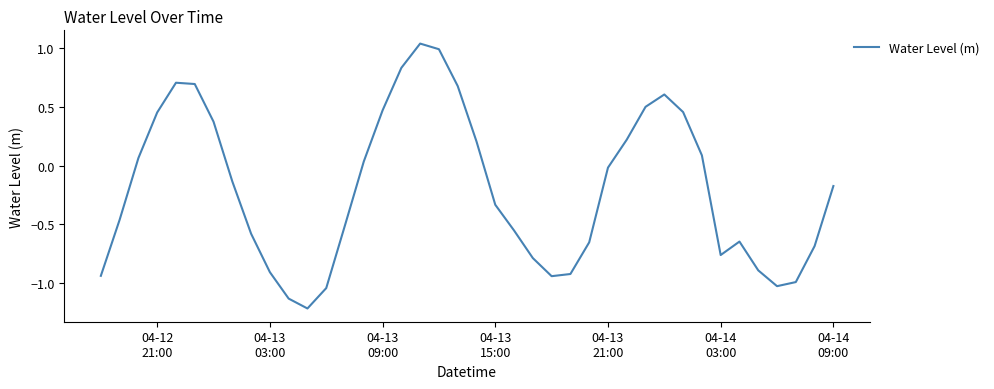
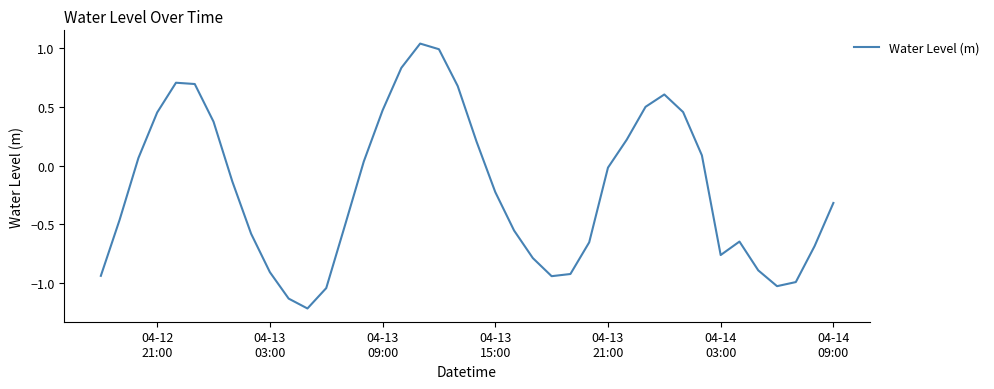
04-13 15:00: -0.33 -> -0.23
04-14 09:00: -0.17 -> -0.32
